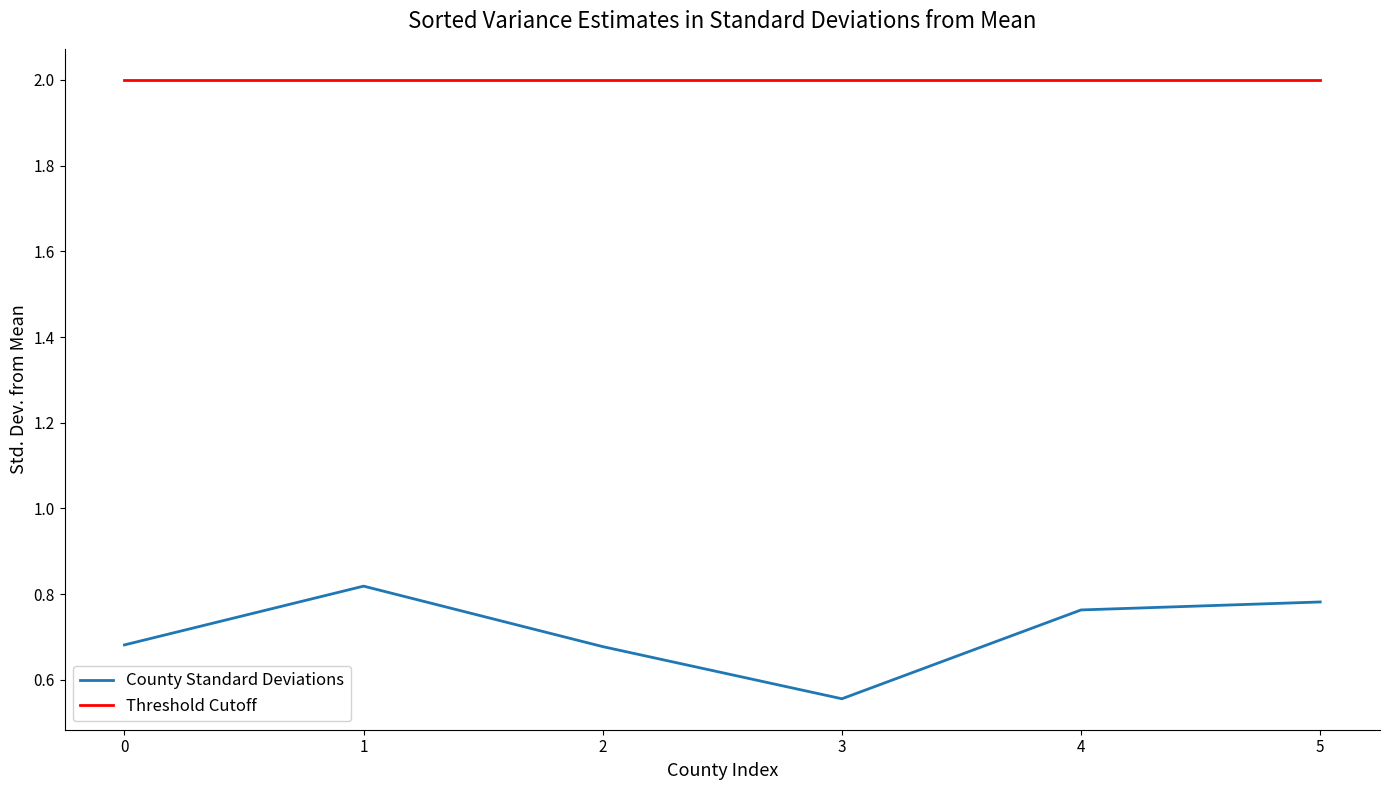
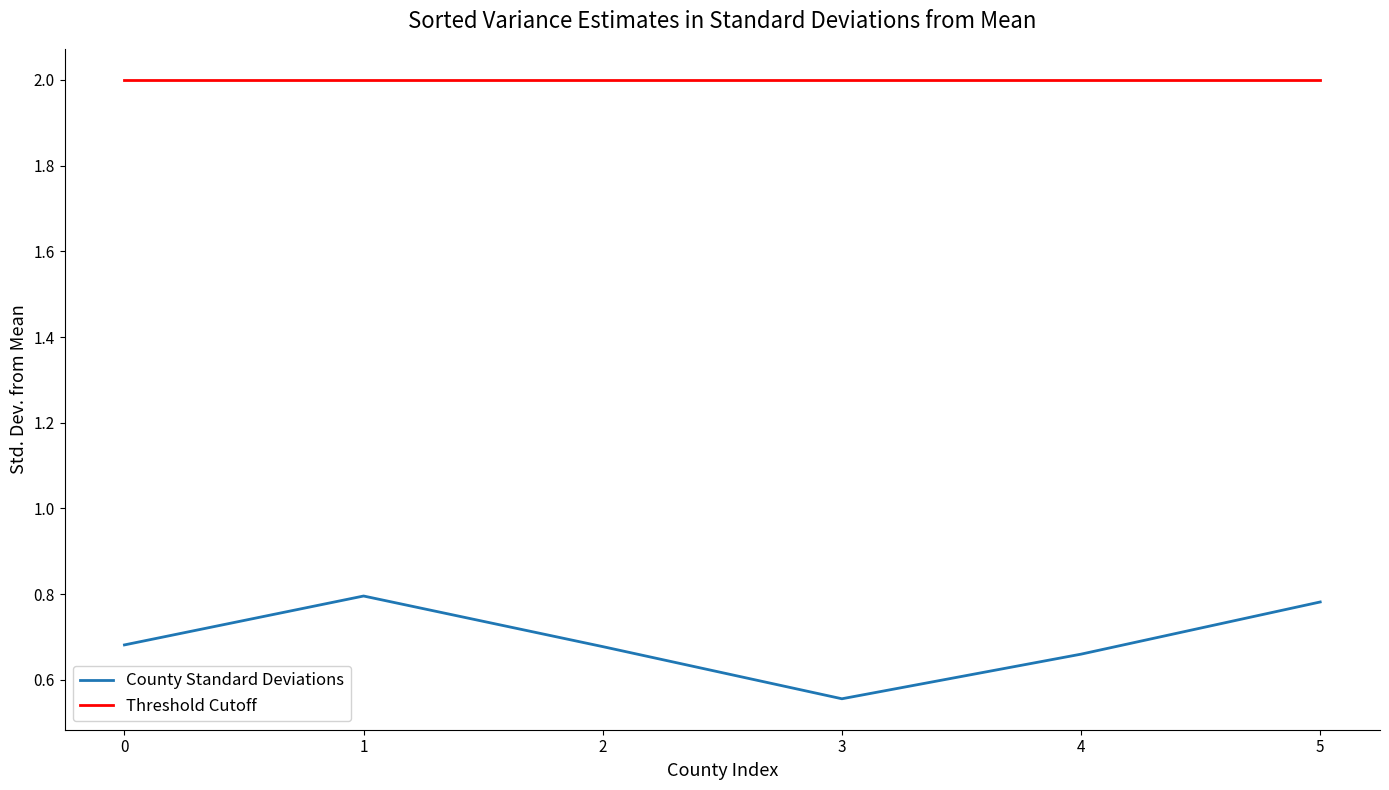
County Standard Deviations, 1: 0.82 -> 0.80
County Standard Deviations, 4: 0.76 -> 0.66
